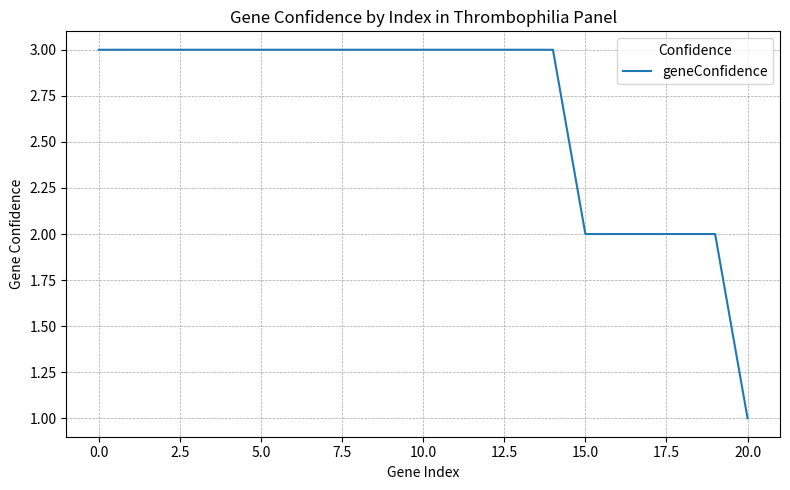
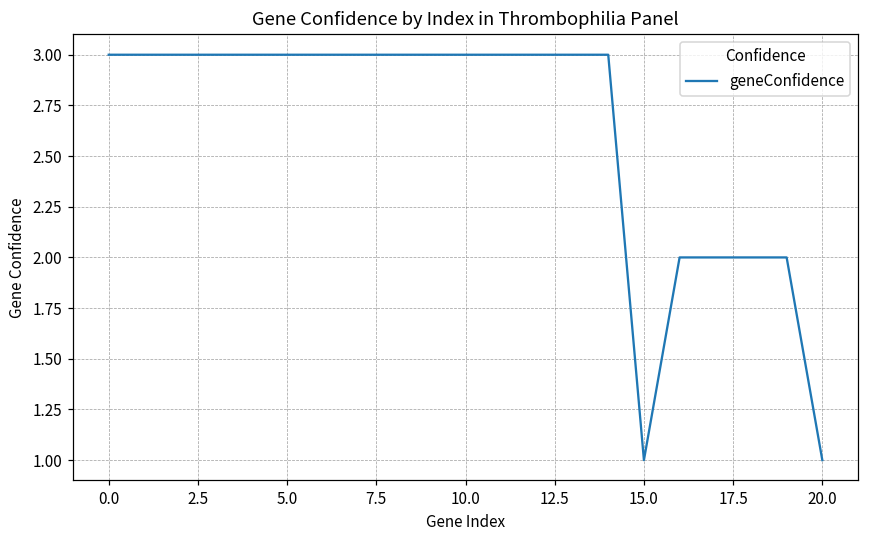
15.0: 2 -> 1
